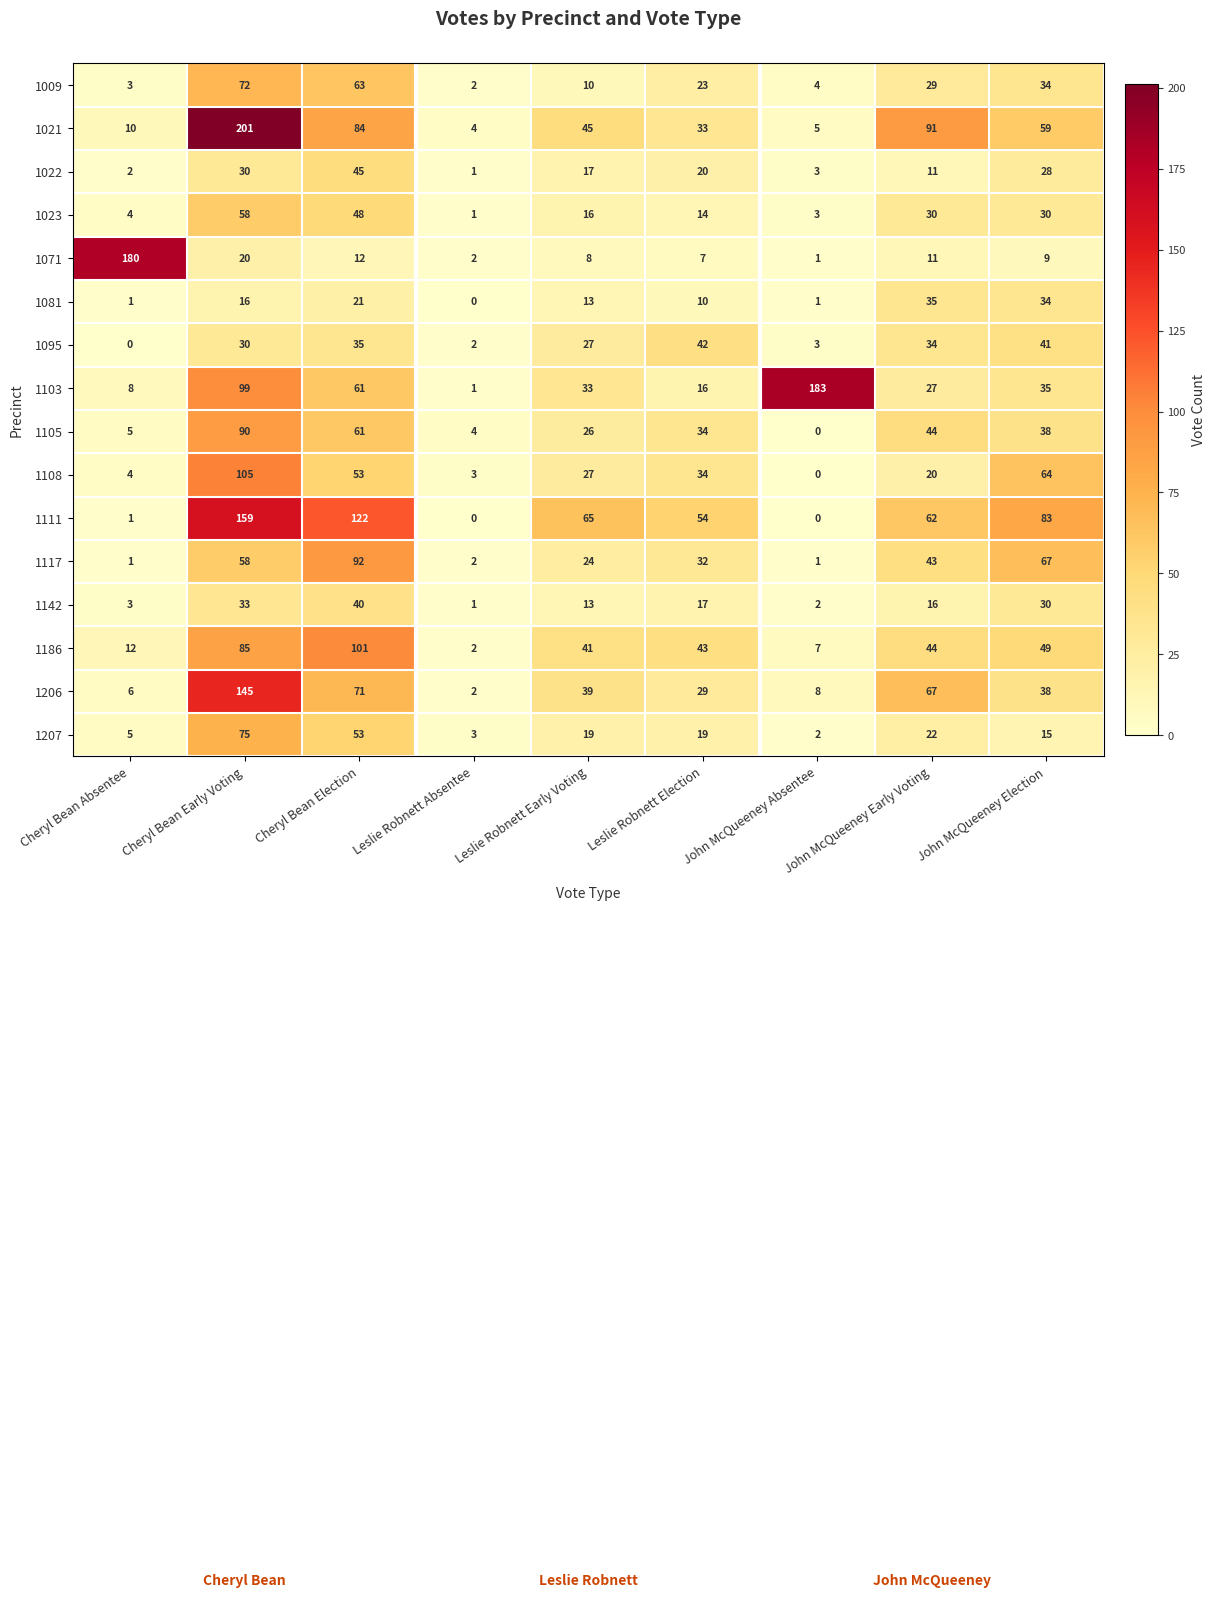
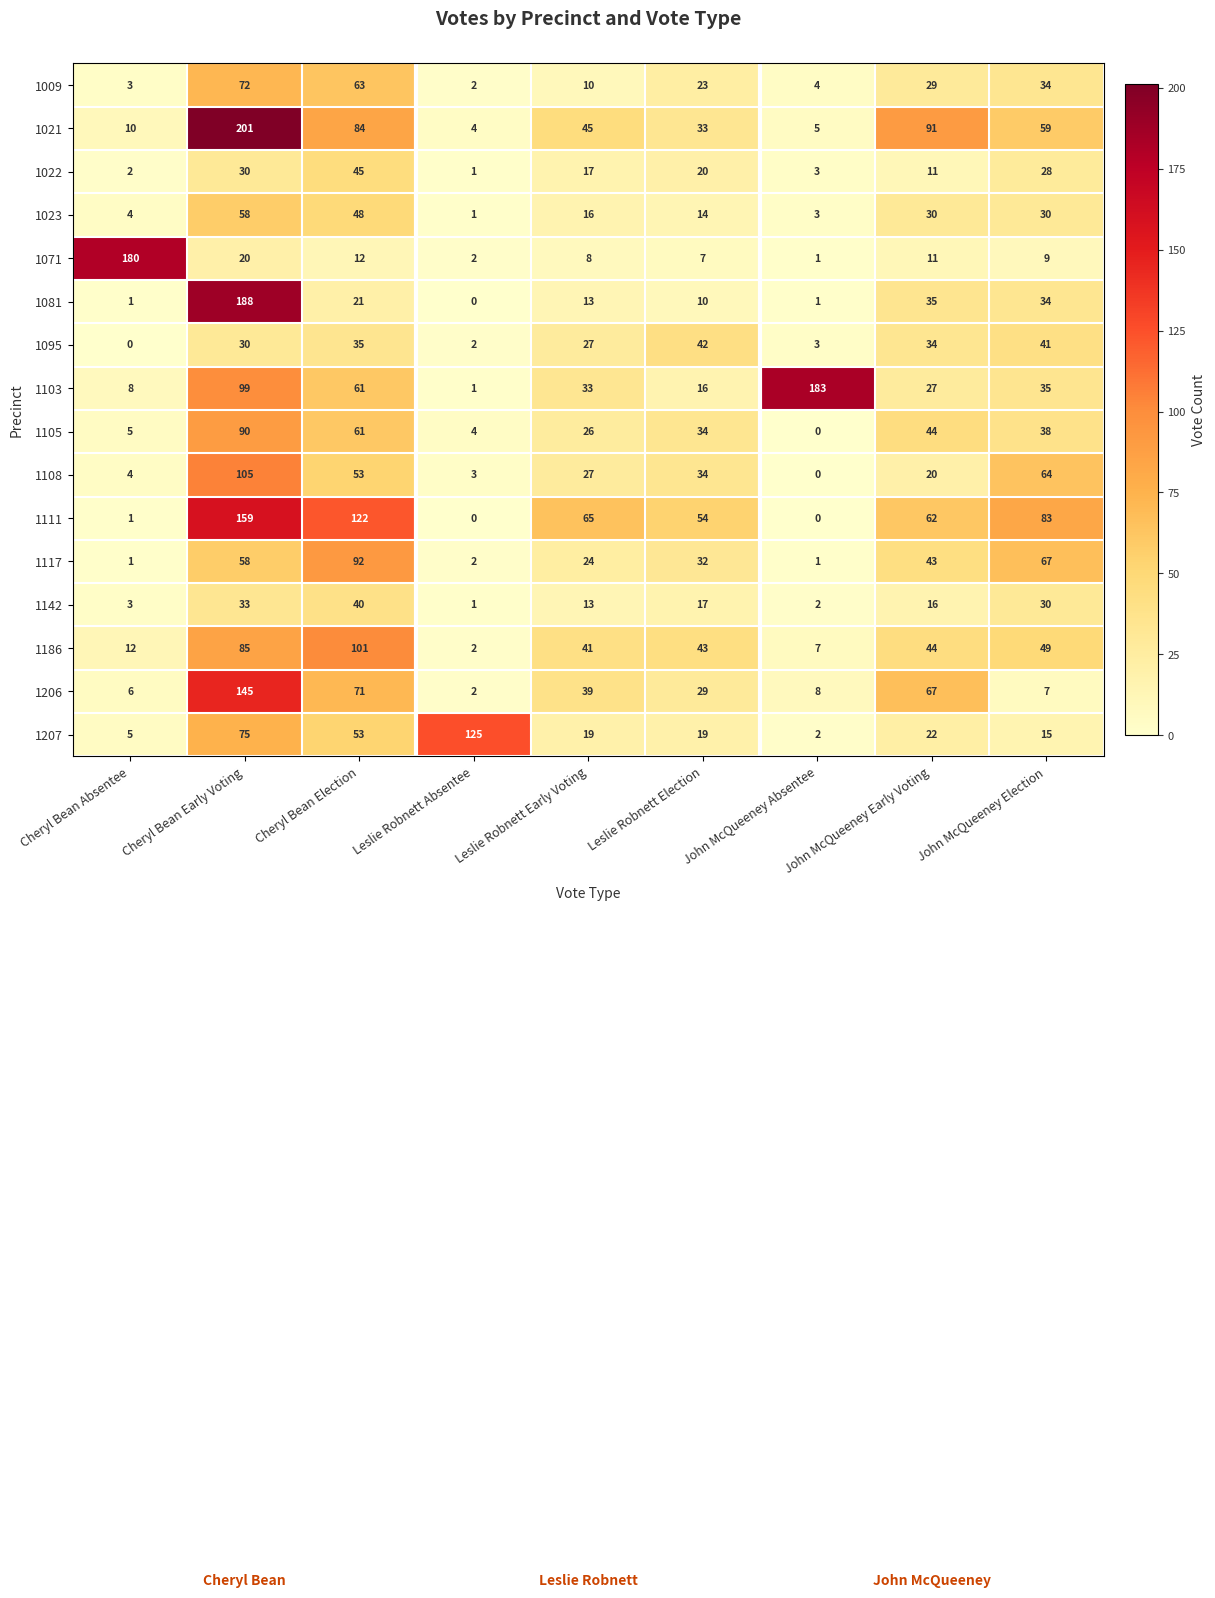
1081, Cheryl Bean Early Voting: 16 -> 188
1206, John McQueeney Election: 38 -> 7
1207, Leslie Robnett Absentee: 3 -> 125
